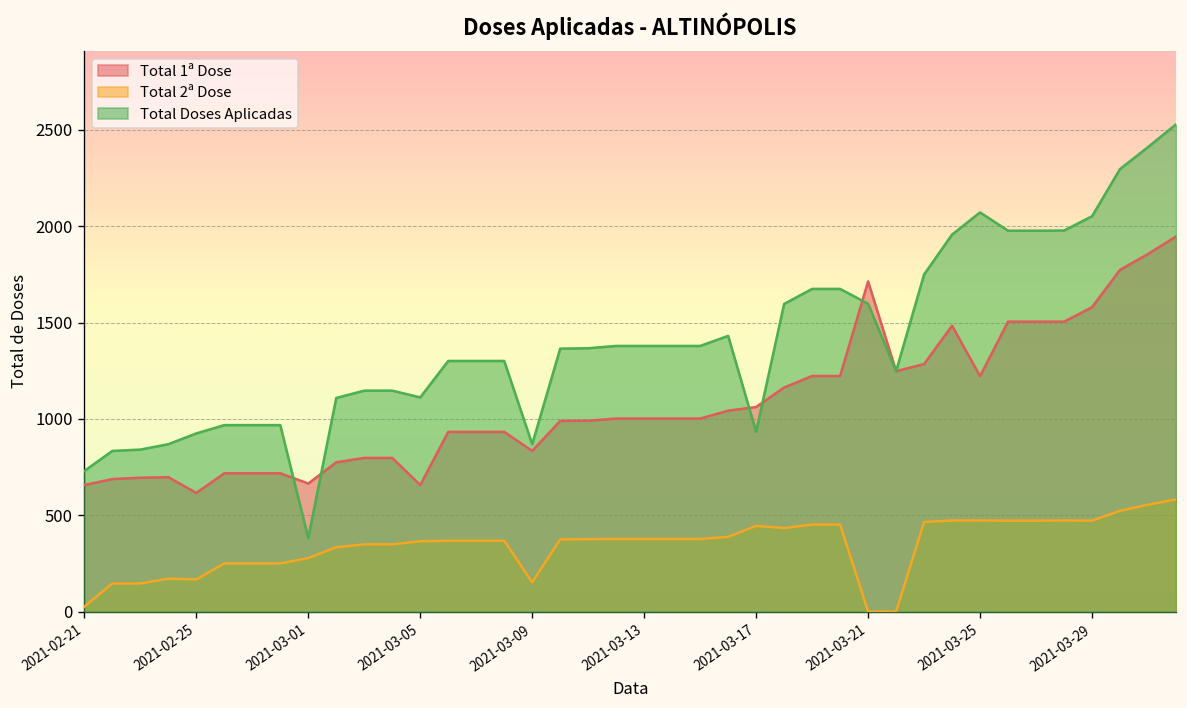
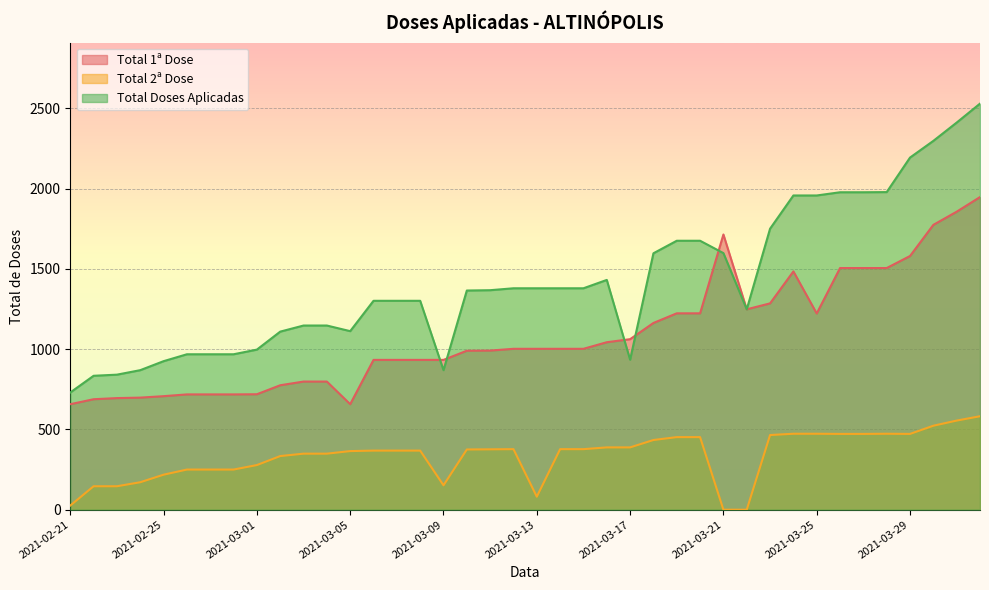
Total 1ª Dose, 2021-02-25: 620 -> 710
Total 2ª Dose, 2021-02-25: 170 -> 220
Total 1ª Dose, 2021-03-01: 670 -> 720
Total Doses Aplicadas, 2021-03-01: 380 -> 1000
Total 1ª Dose, 2021-03-09: 830 -> 930
Total 2ª Dose, 2021-03-13: 380 -> 80
Total 2ª Dose, 2021-03-17: 450 -> 390
Total Doses Aplicadas, 2021-03-25: 2070 -> 1960
Total Doses Aplicadas, 2021-03-29: 2050 -> 2190
